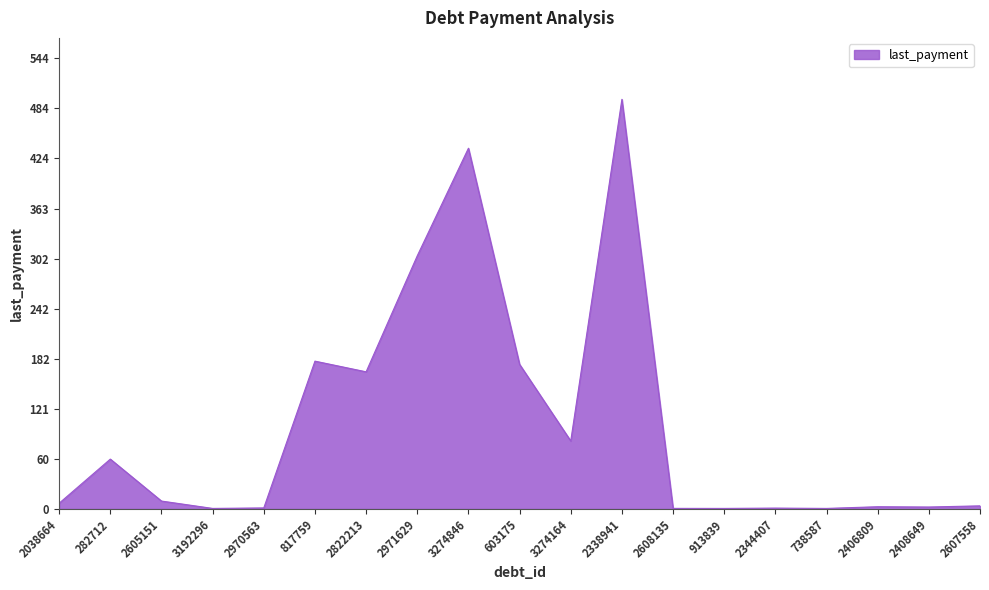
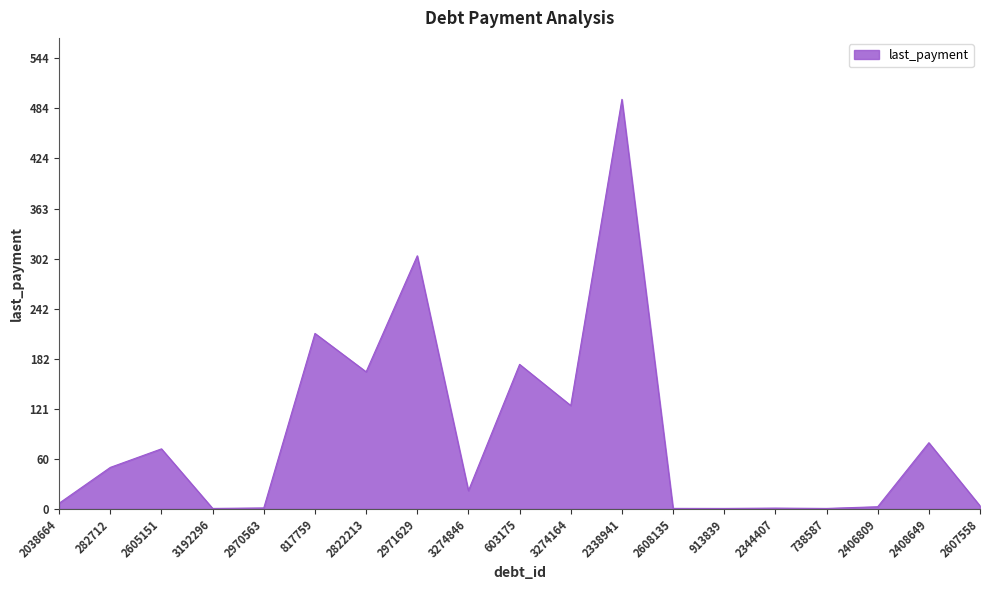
282712: 60 -> 50
2605151: 10 -> 70
817759: 180 -> 210
3274846: 440 -> 20
3274164: 80 -> 120
2408649: 0 -> 80
